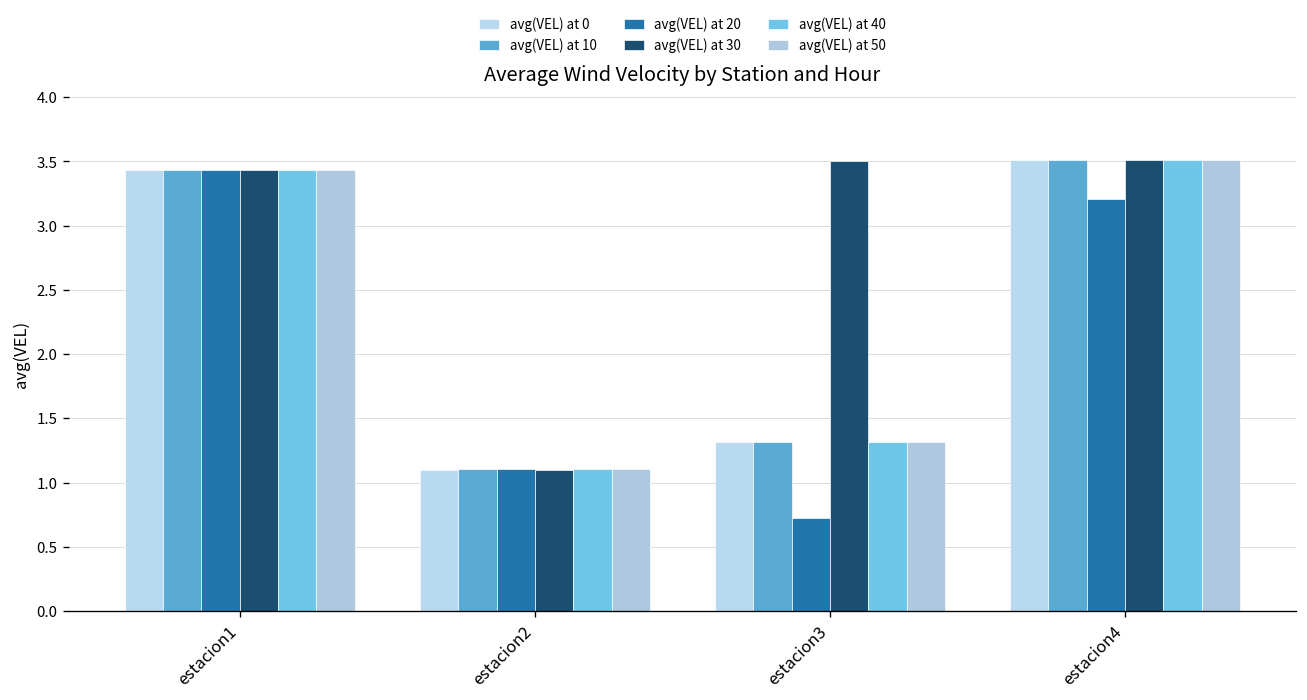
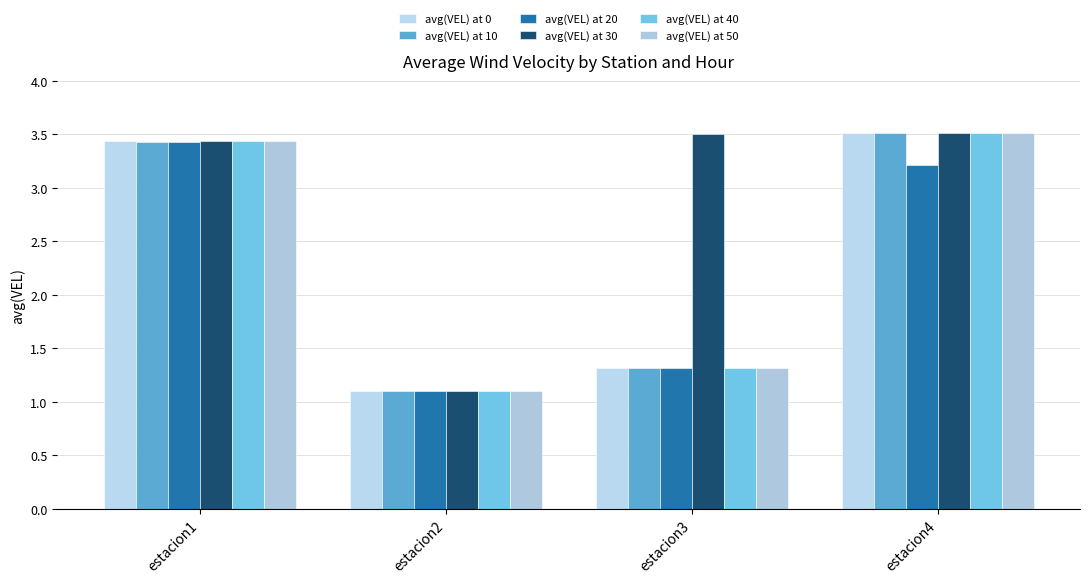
avg(VEL) at 20, estacion3: 0.72 -> 1.32
